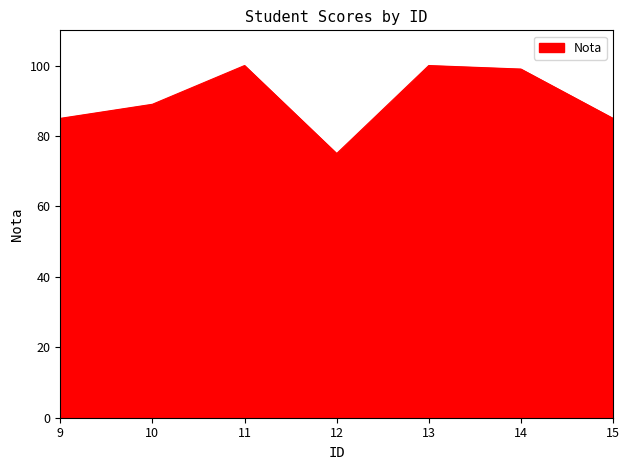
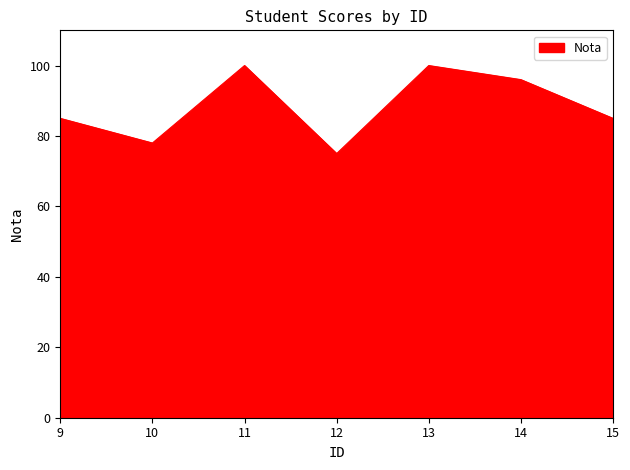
10: 89 -> 78
14: 99 -> 96
